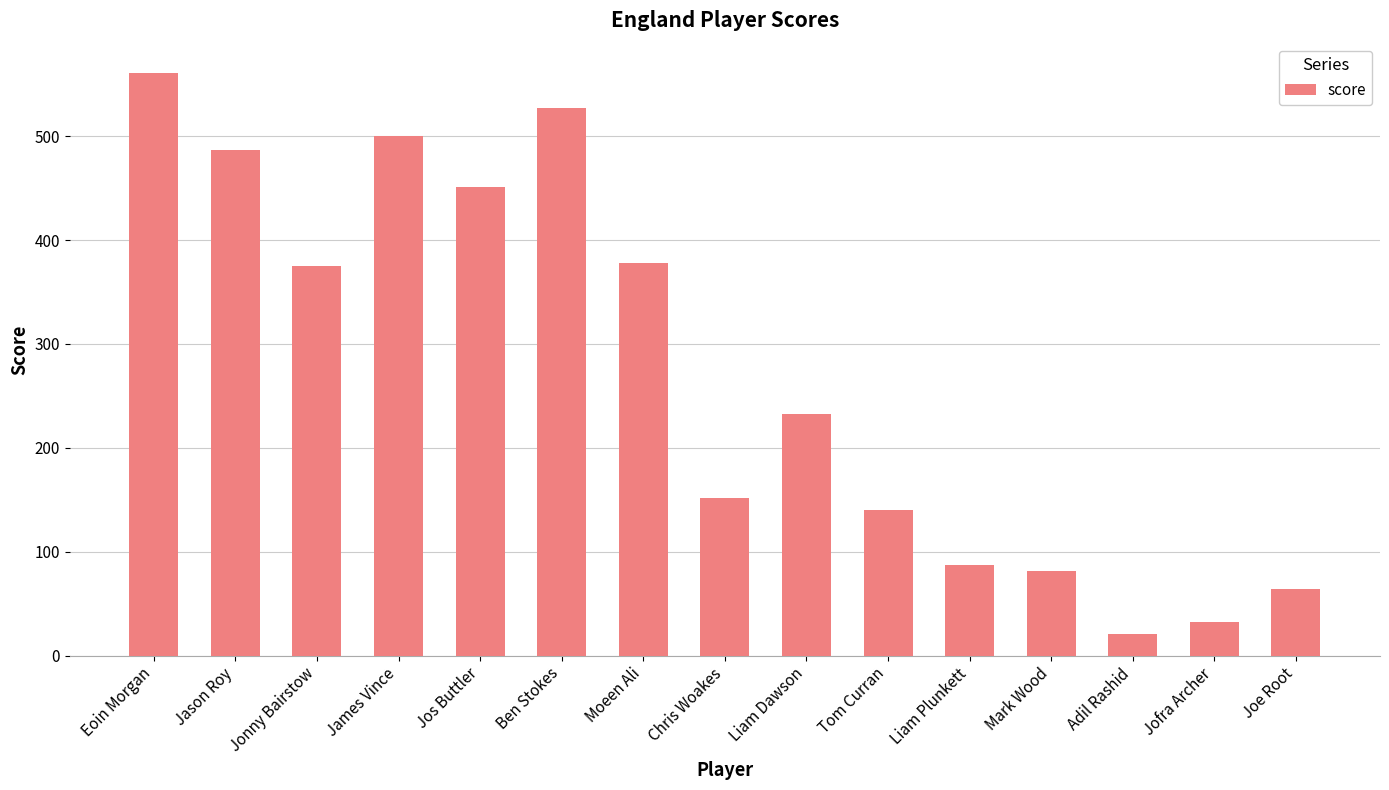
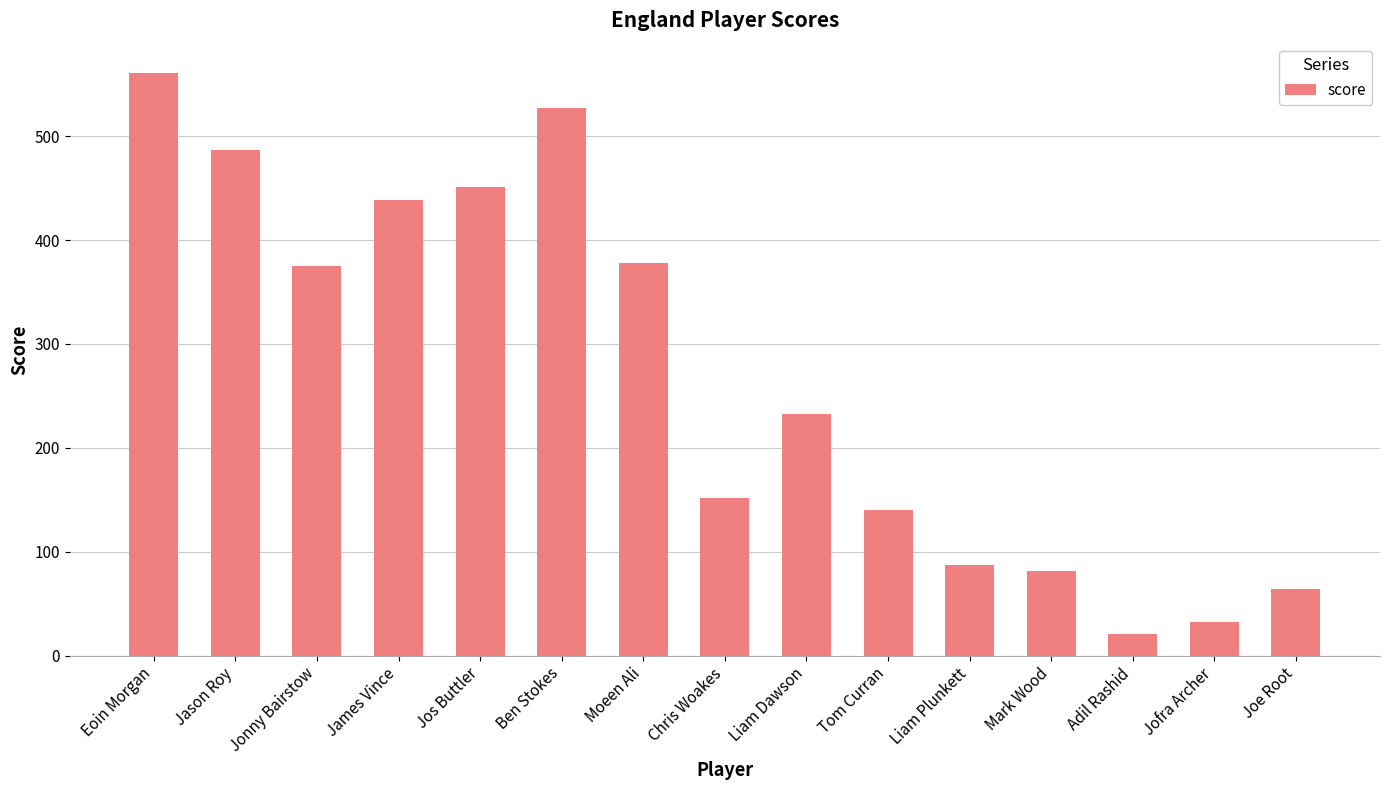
James Vince: 500 -> 439
